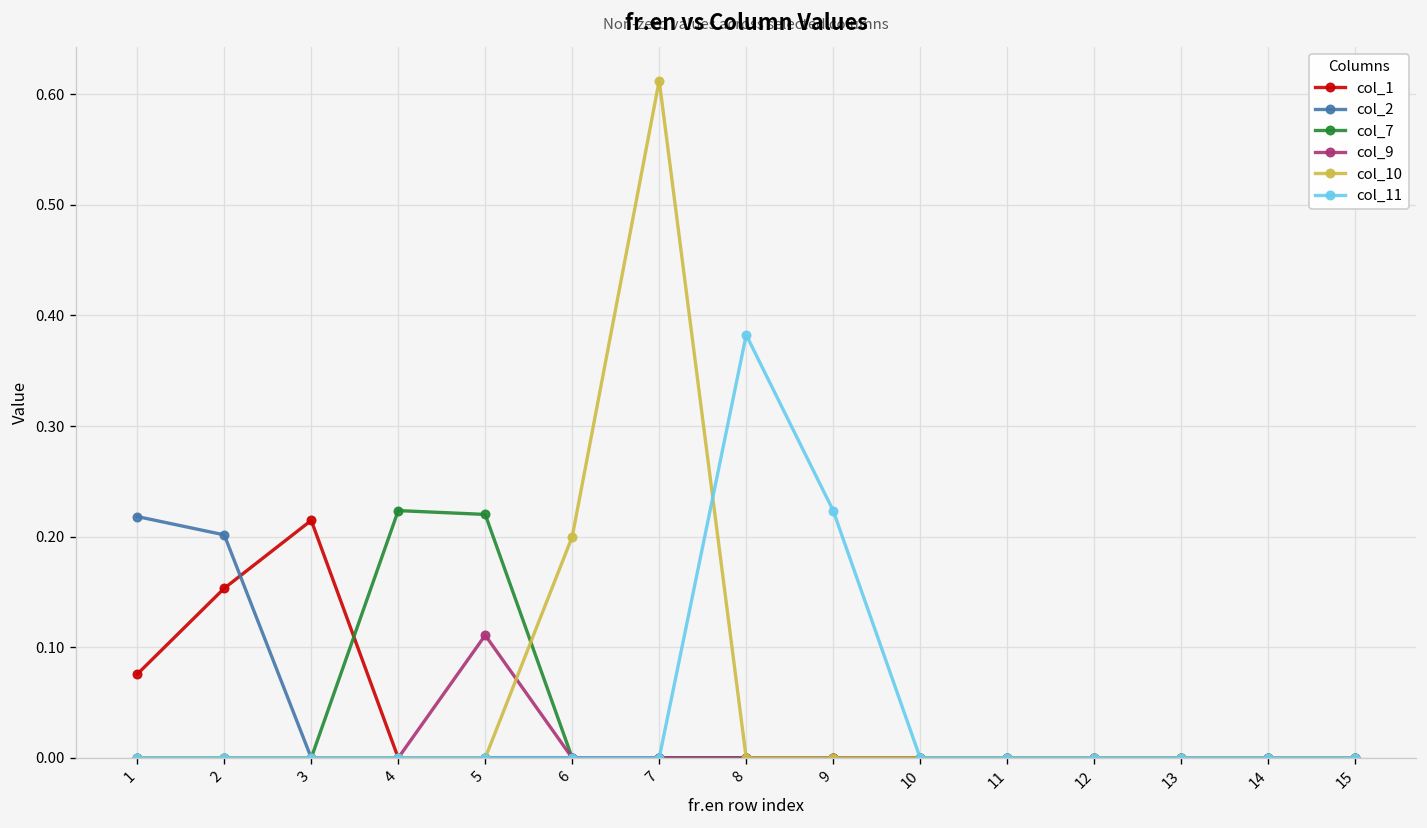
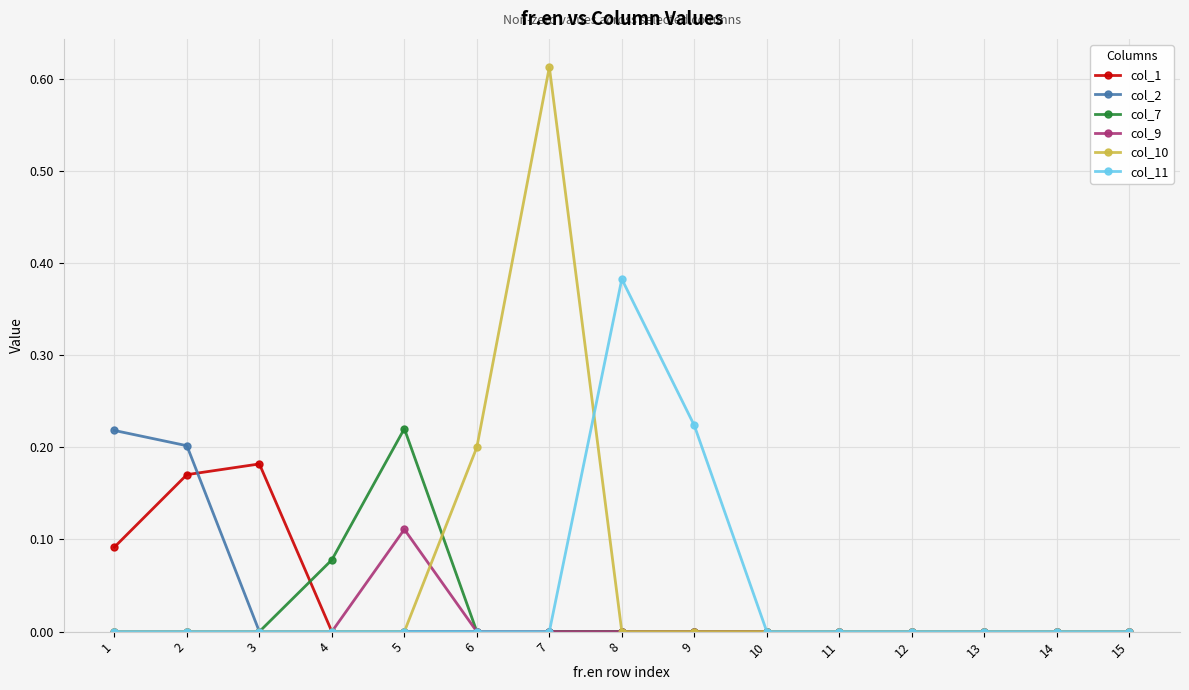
col_1, 1: 0.08 -> 0.09
col_1, 2: 0.15 -> 0.17
col_1, 3: 0.21 -> 0.18
col_7, 4: 0.22 -> 0.08
